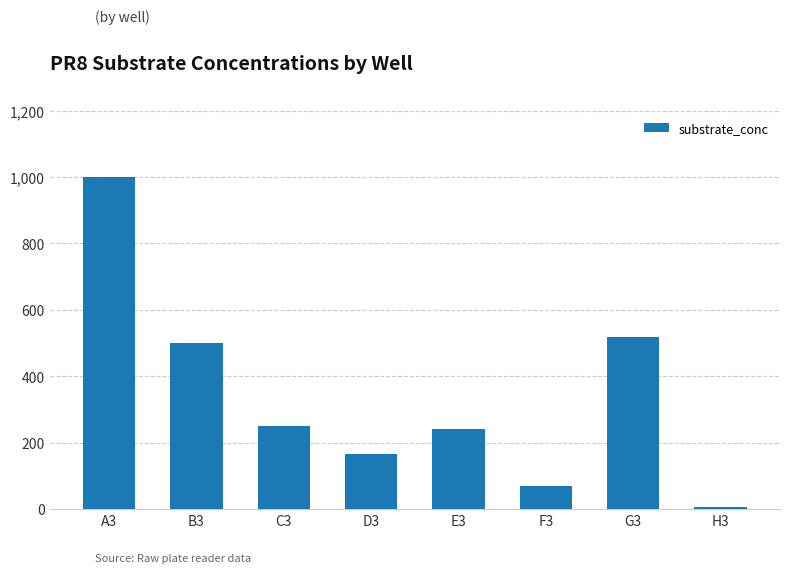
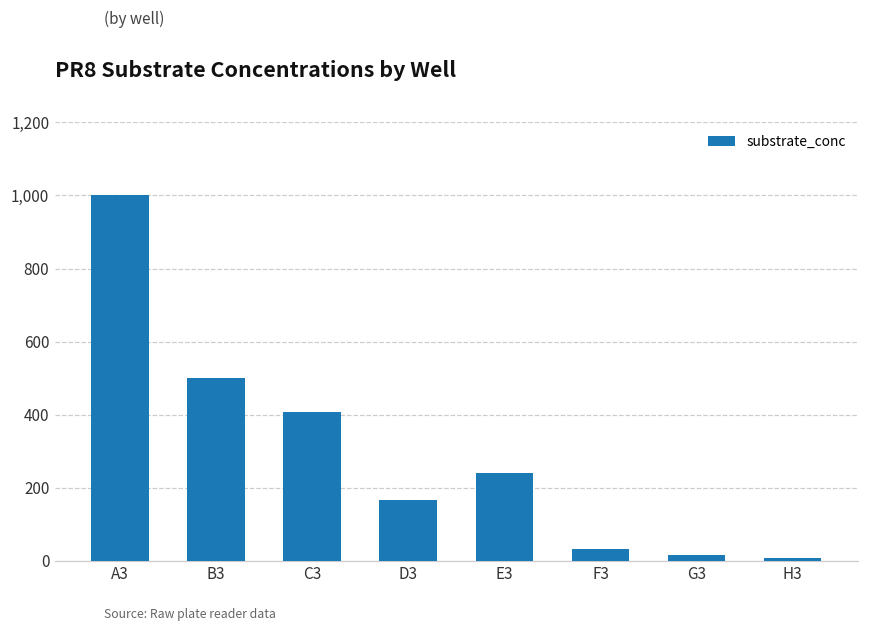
C3: 250 -> 410
F3: 70 -> 30
G3: 520 -> 20
